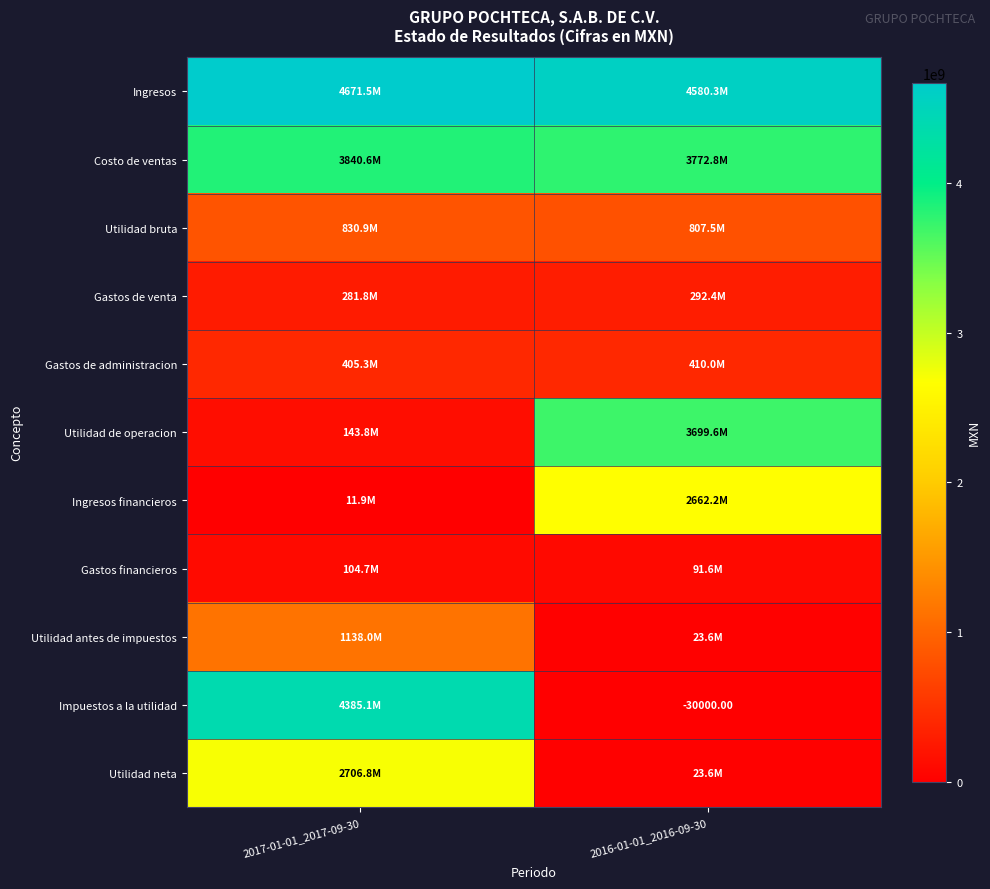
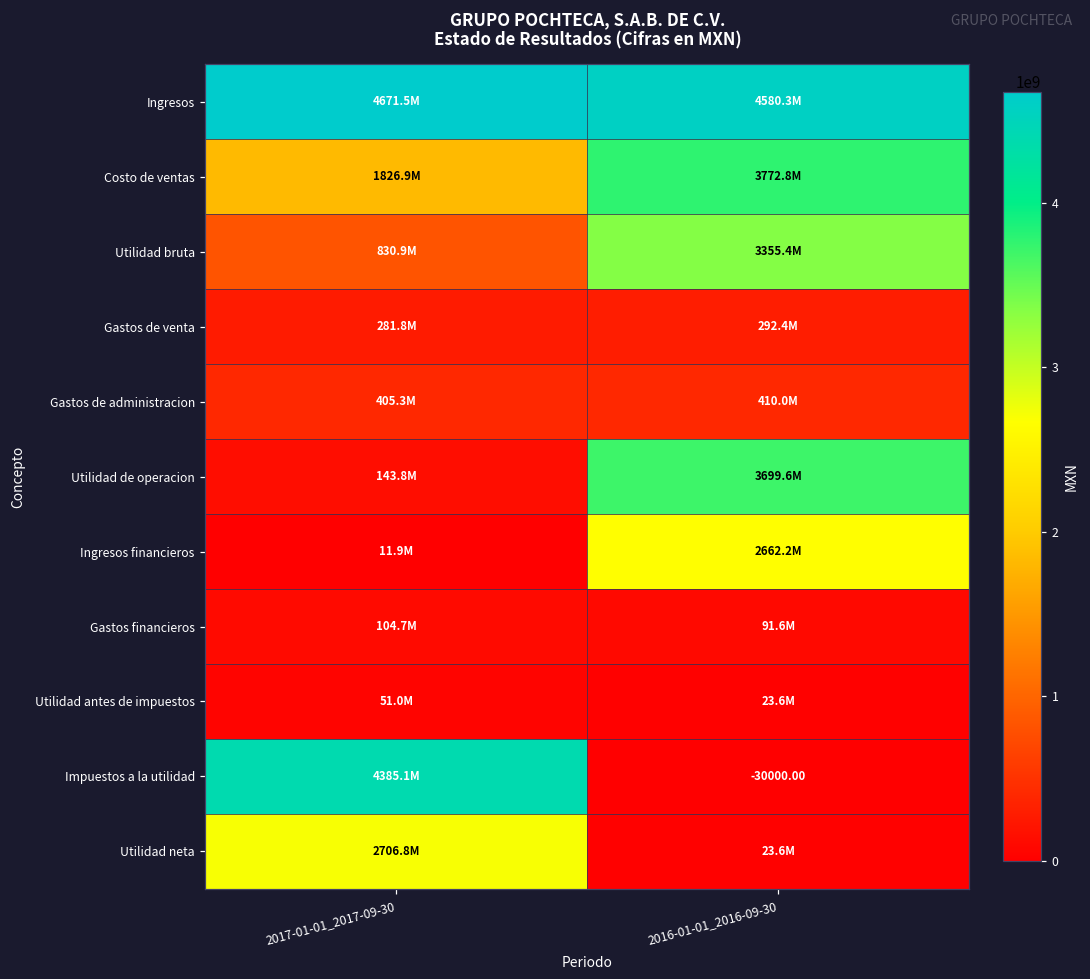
Costo de ventas, 2017-01-01_2017-09-30: 3840.6M -> 1826.9M
Utilidad bruta, 2016-01-01_2016-09-30: 807.5M -> 3355.4M
Utilidad antes de impuestos, 2017-01-01_2017-09-30: 1138.0M -> 51.0M
